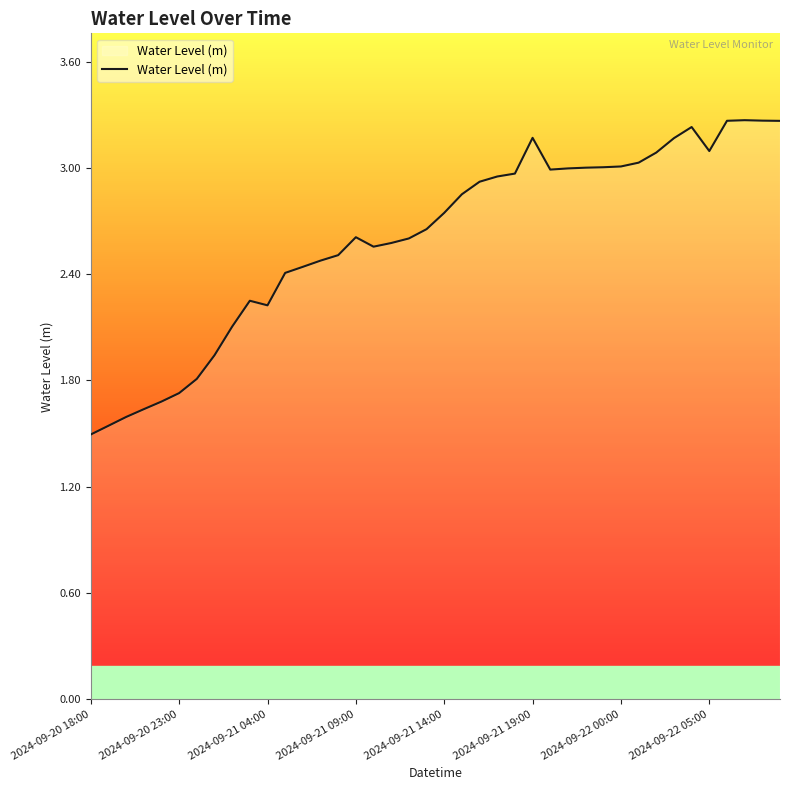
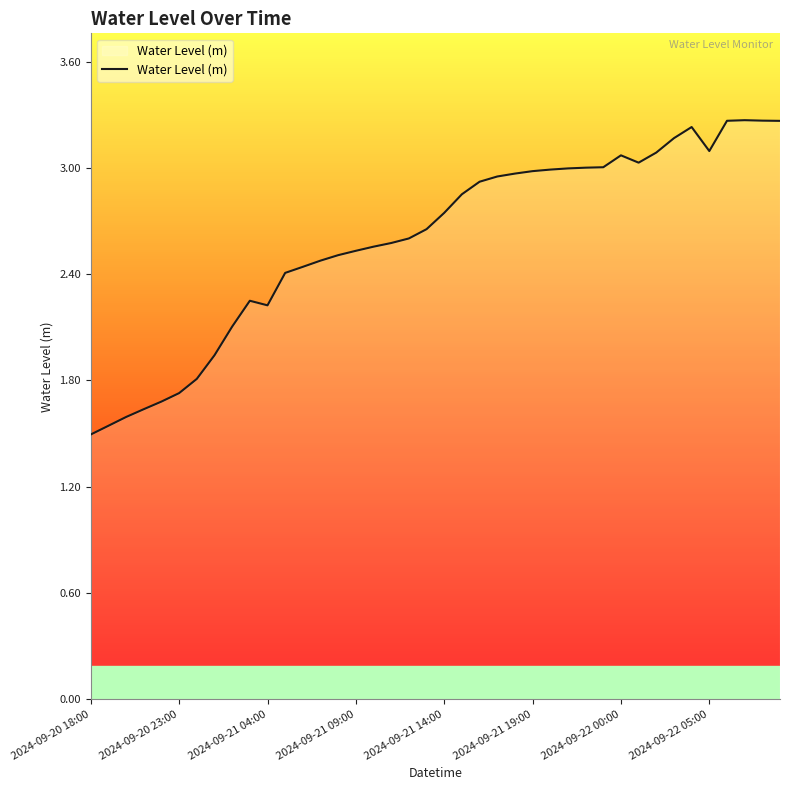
2024-09-21 09:00: 2.61 -> 2.53
2024-09-21 19:00: 3.17 -> 2.98
2024-09-22 00:00: 3.01 -> 3.07
